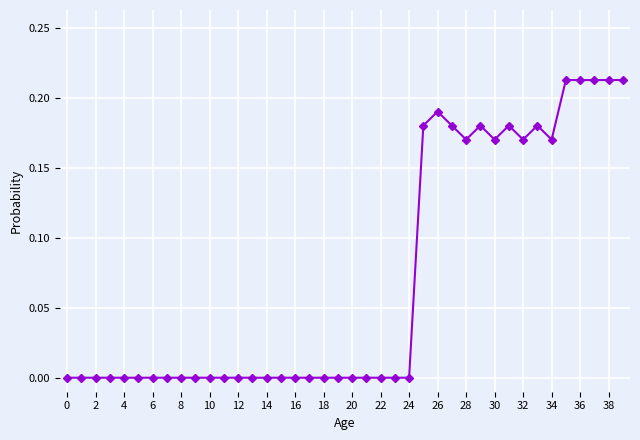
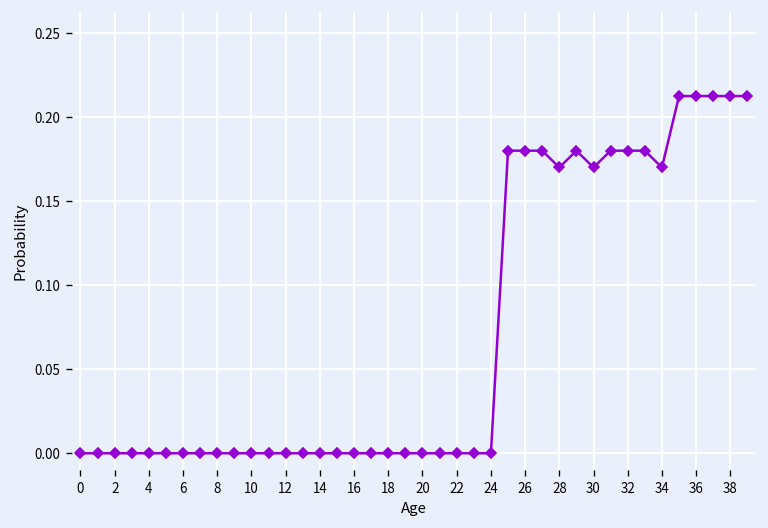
26: 0.19 -> 0.18
32: 0.17 -> 0.18
